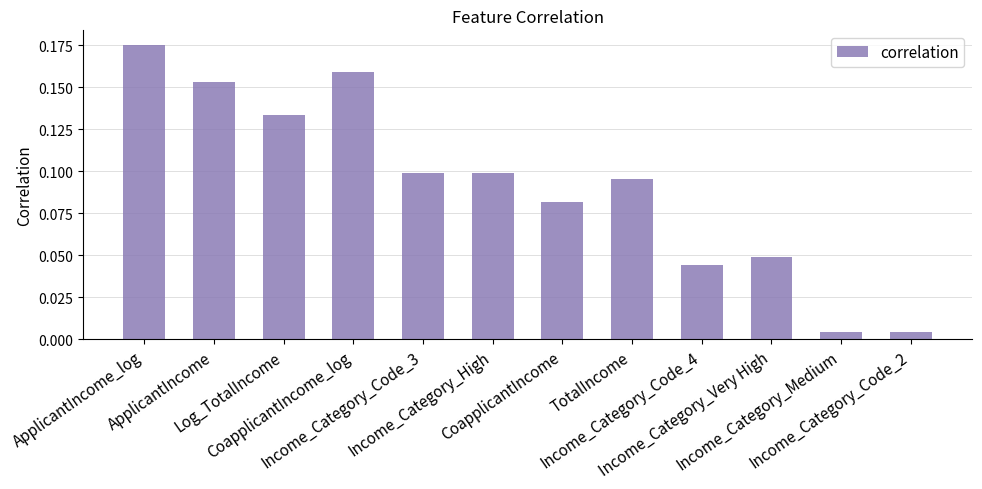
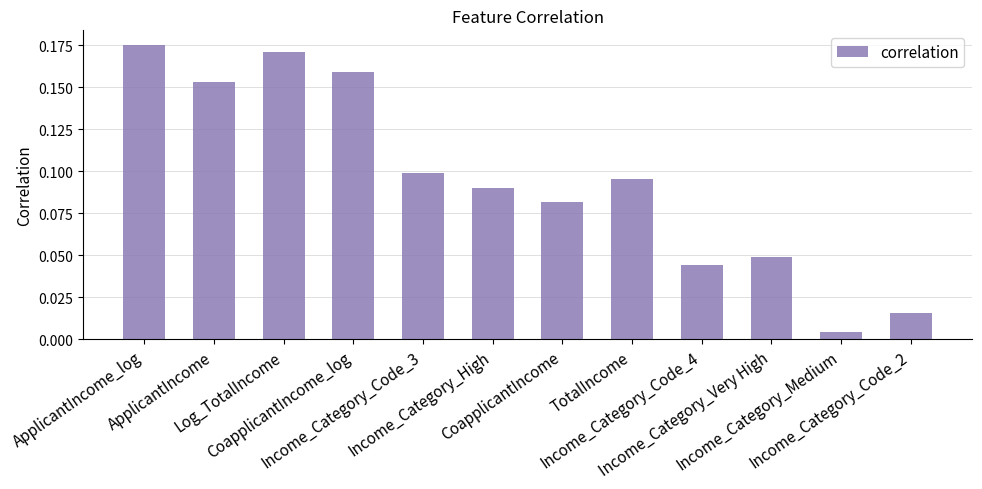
Log_TotalIncome: 0.134 -> 0.171
Income_Category_High: 0.099 -> 0.090
Income_Category_Code_2: 0.005 -> 0.016
